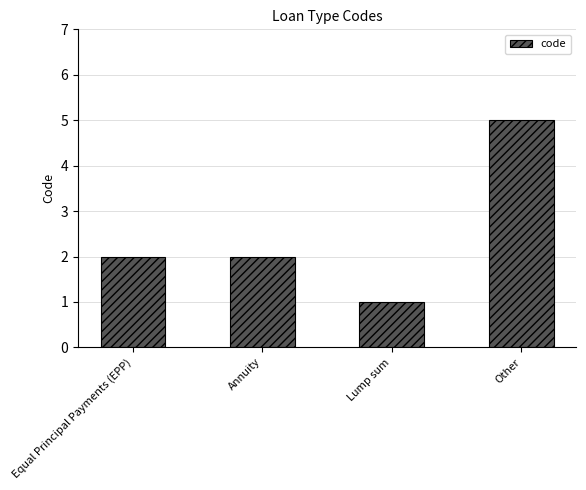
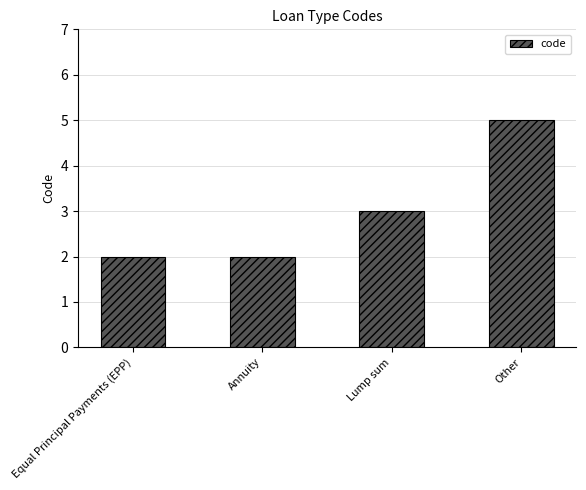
Lump sum: 1 -> 3
